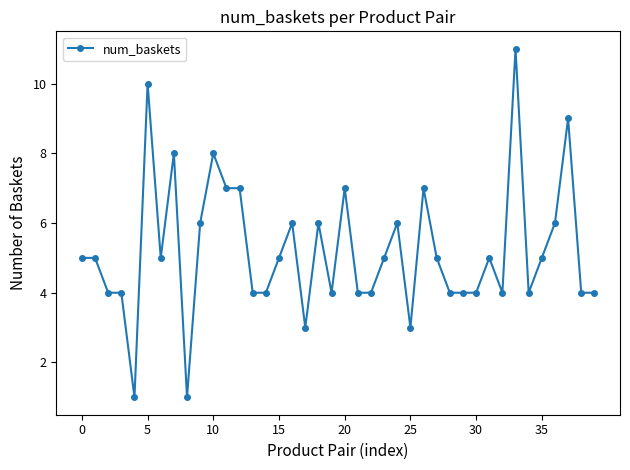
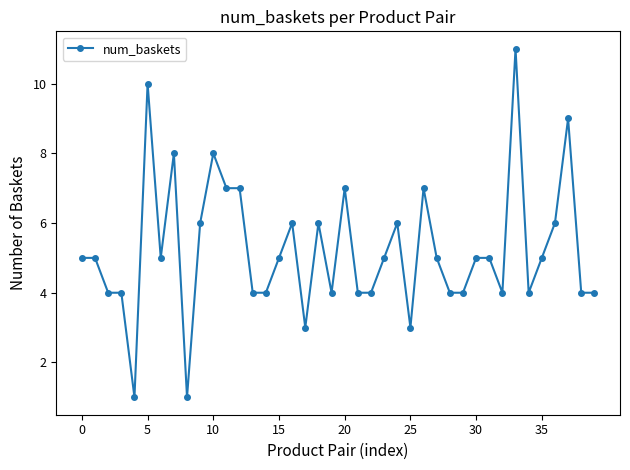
30: 4 -> 5
